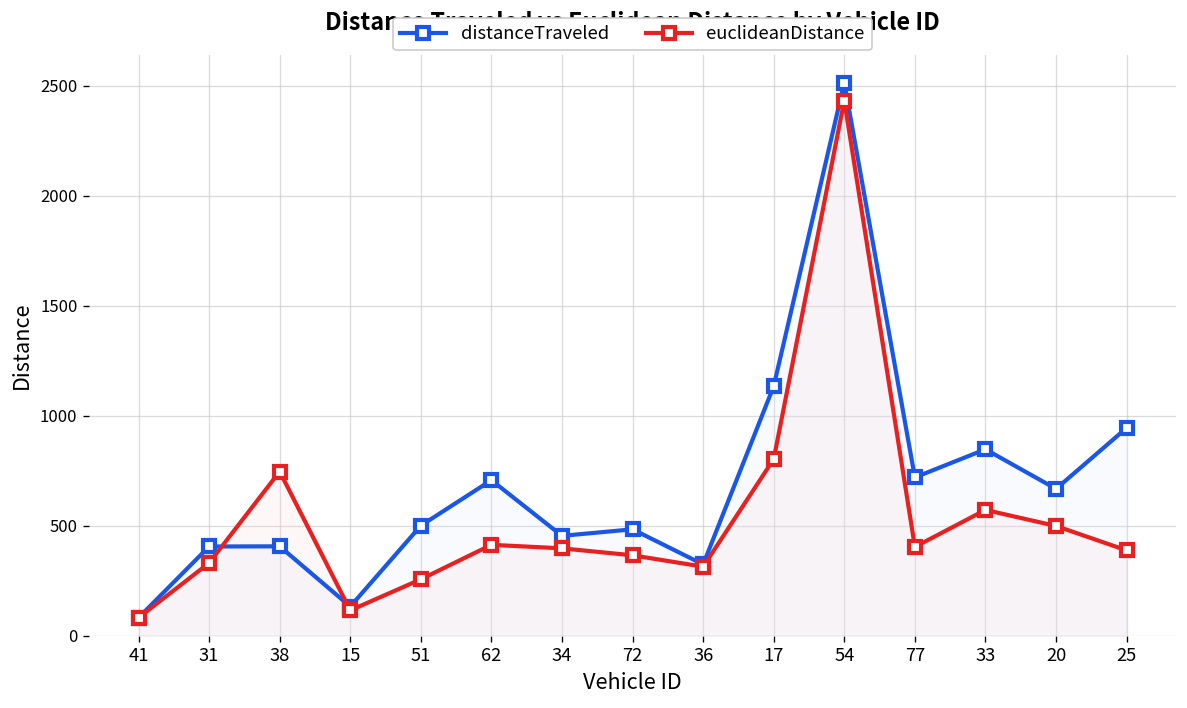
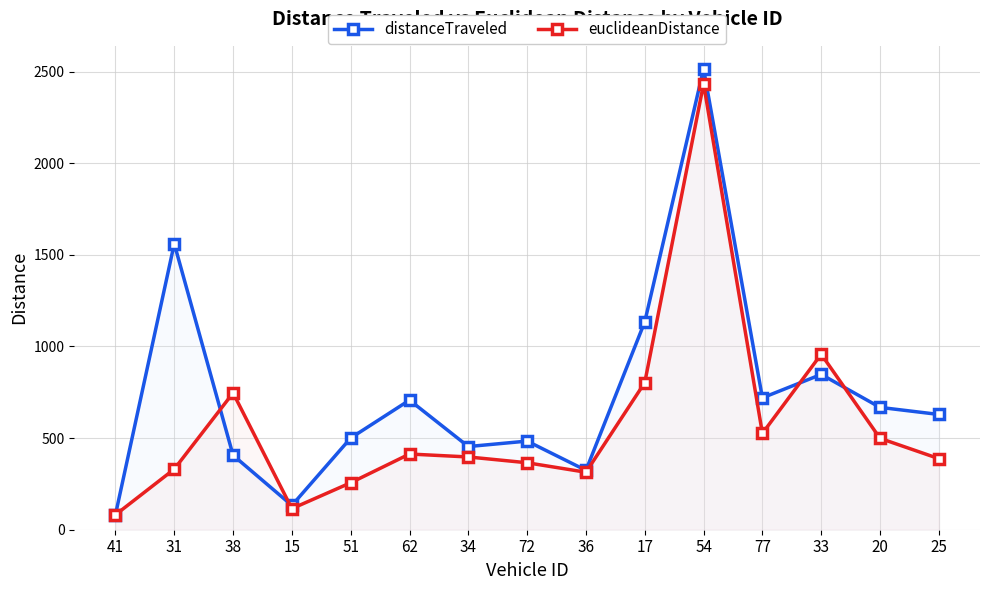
distanceTraveled, 31: 410 -> 1560
euclideanDistance, 77: 400 -> 530
euclideanDistance, 33: 570 -> 960
distanceTraveled, 25: 940 -> 630
